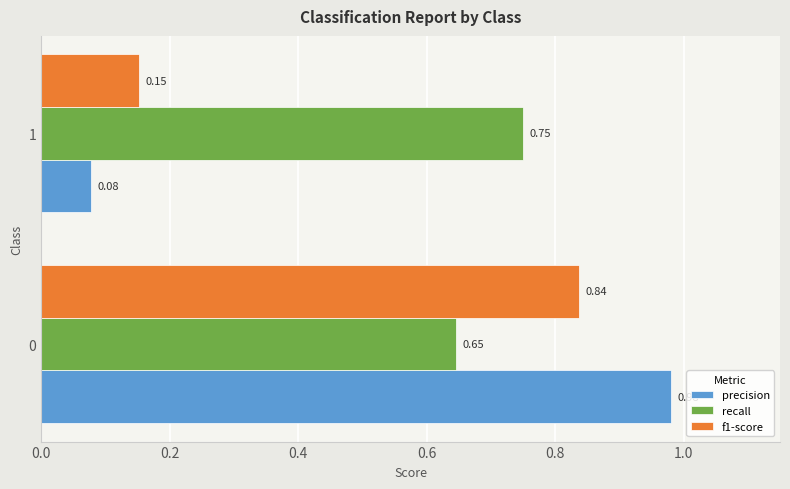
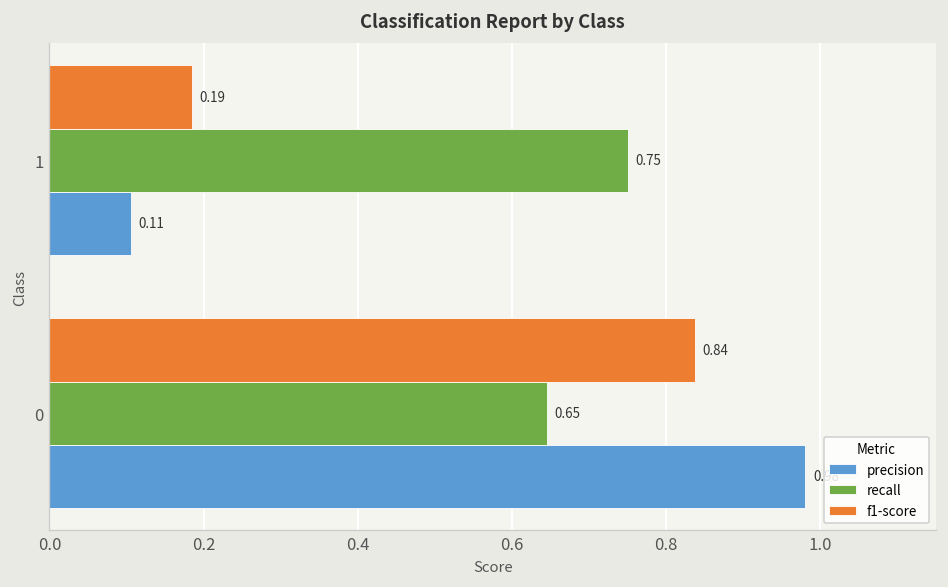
f1-score, 1: 0.15 -> 0.19
precision, 1: 0.08 -> 0.11
